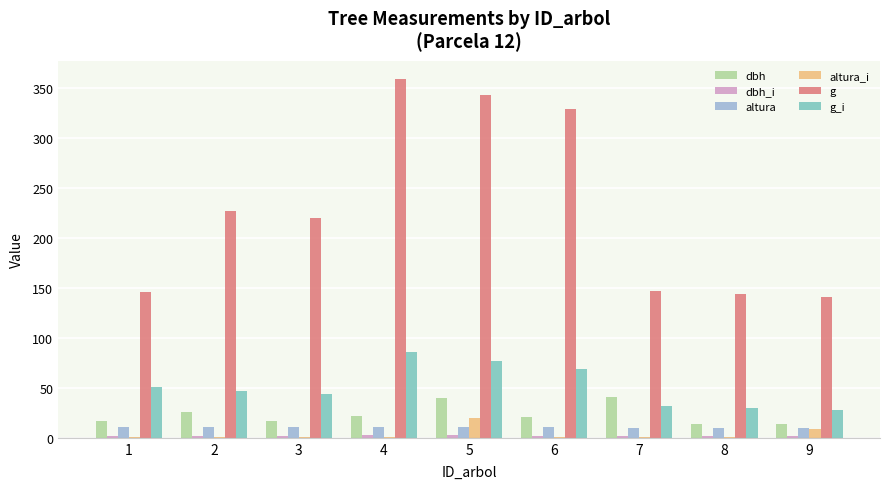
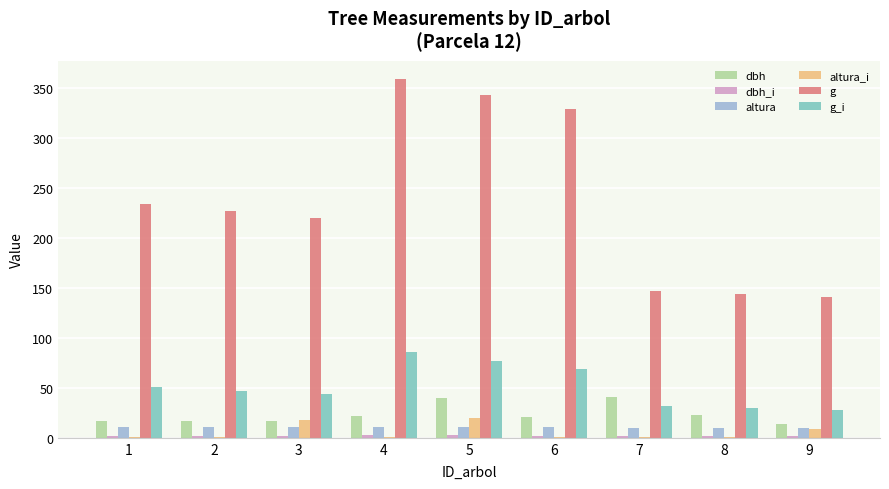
g, 1: 150 -> 230
dbh, 2: 30 -> 20
altura_i, 3: 0 -> 20
dbh, 8: 10 -> 20
